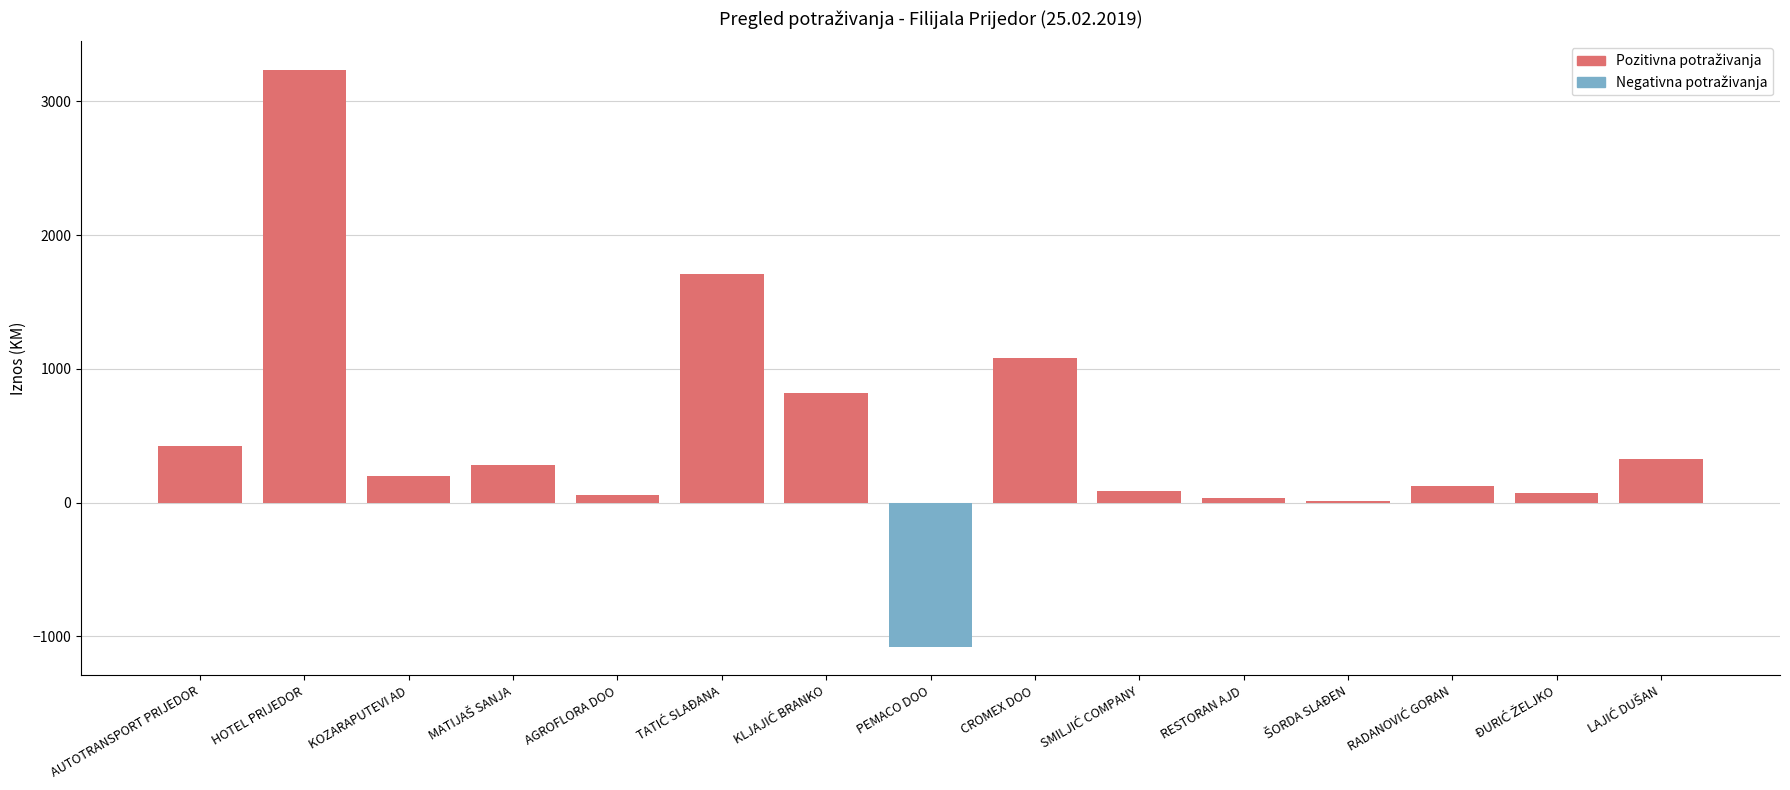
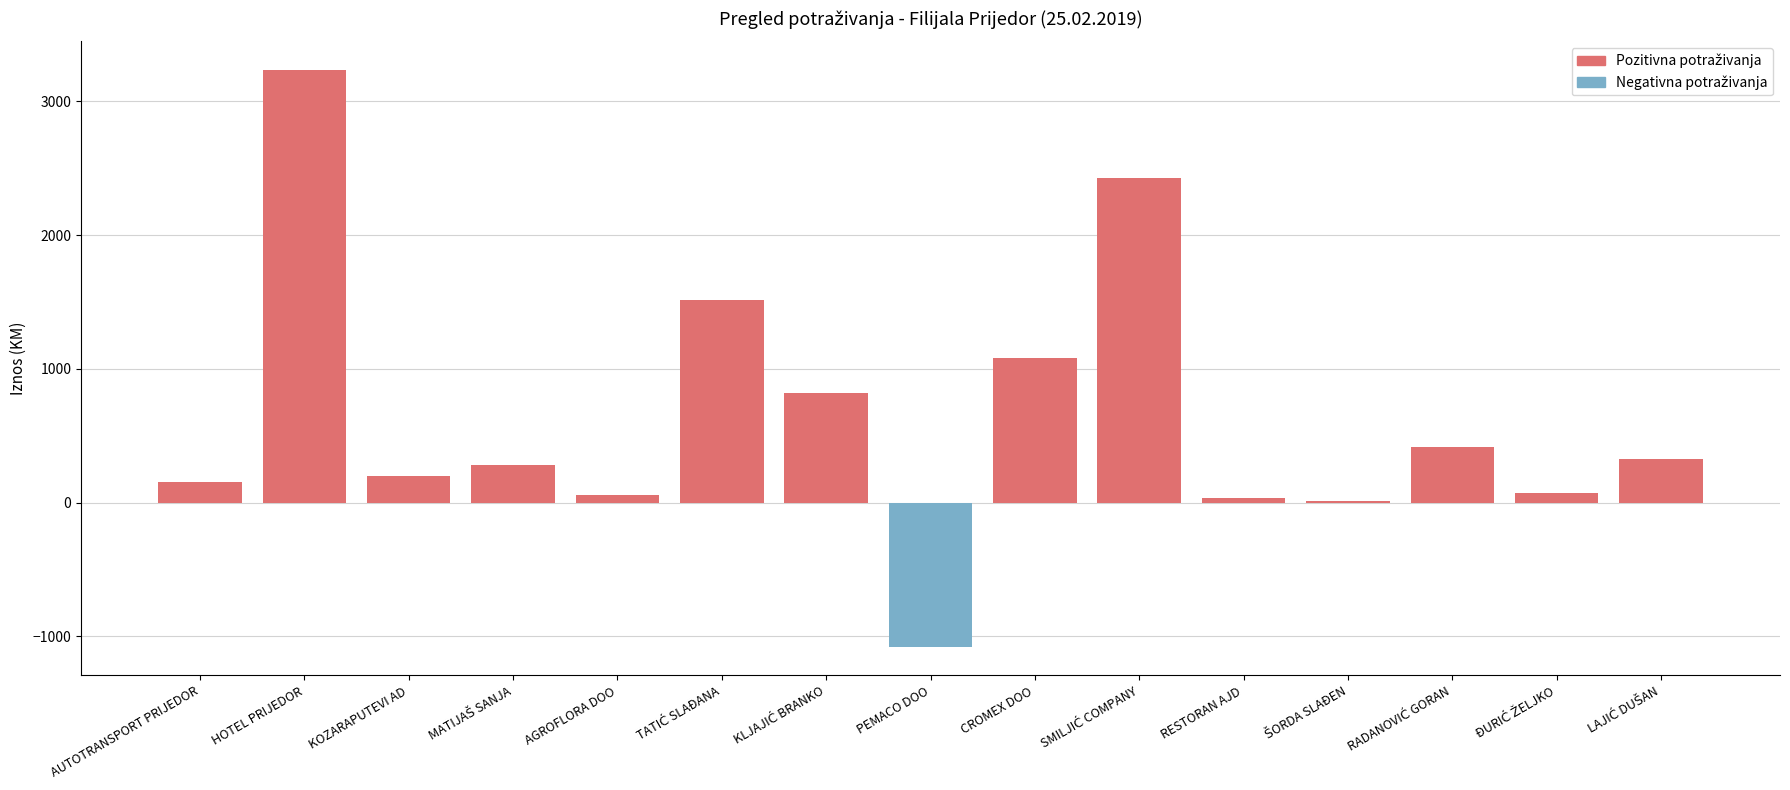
Pozitivna potraživanja, AUTOTRANSPORT PRIJEDOR: 420 -> 150
Pozitivna potraživanja, TATIĆ SLAĐANA: 1710 -> 1510
Pozitivna potraživanja, SMILJIĆ COMPANY: 80 -> 2430
Pozitivna potraživanja, RADANOVIĆ GORAN: 120 -> 420
